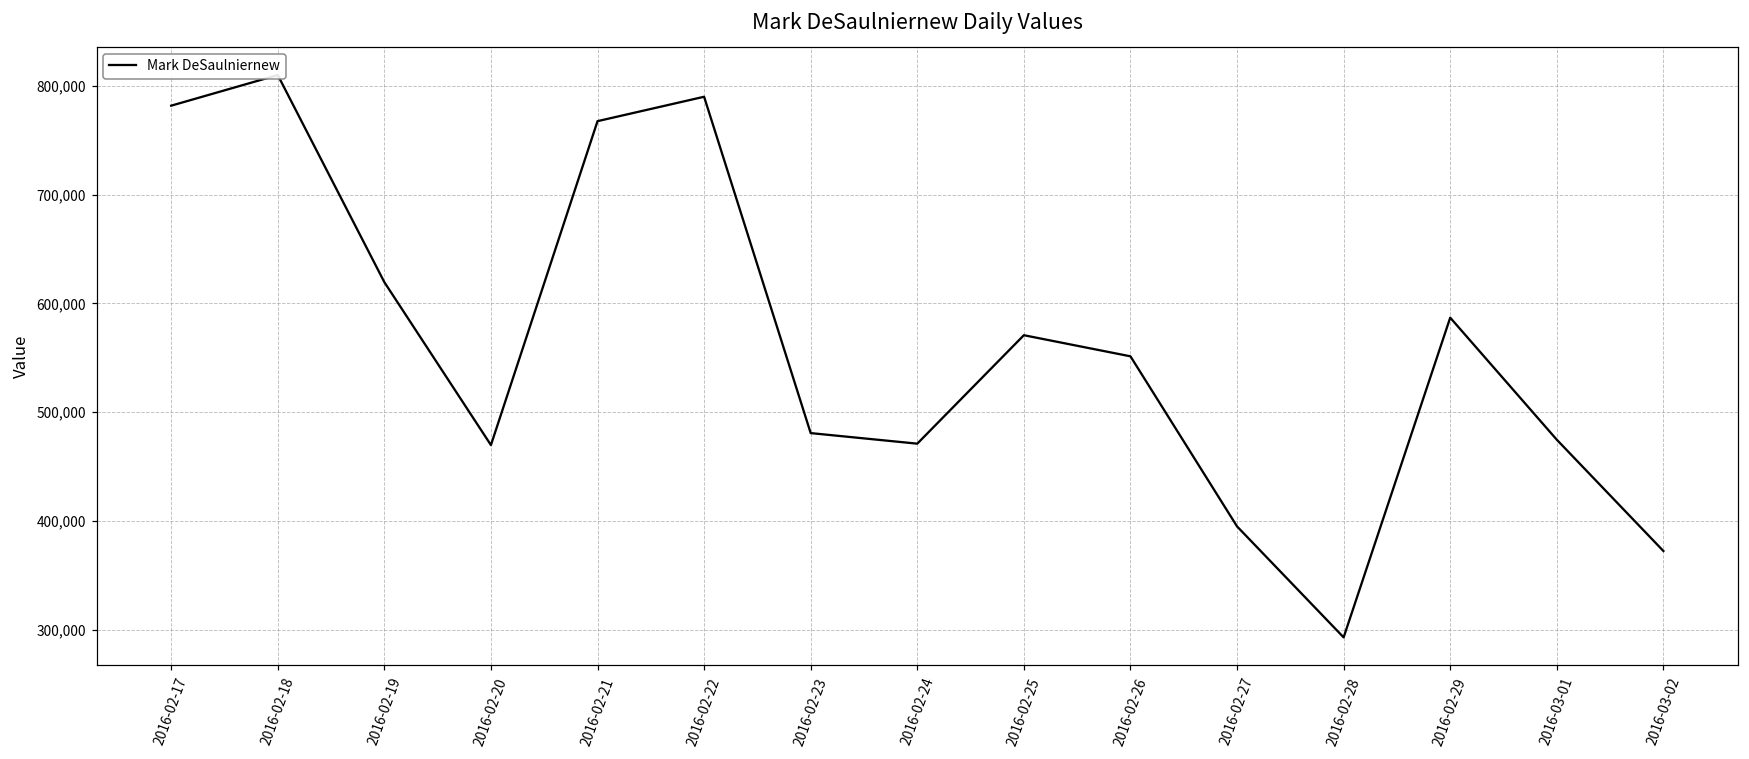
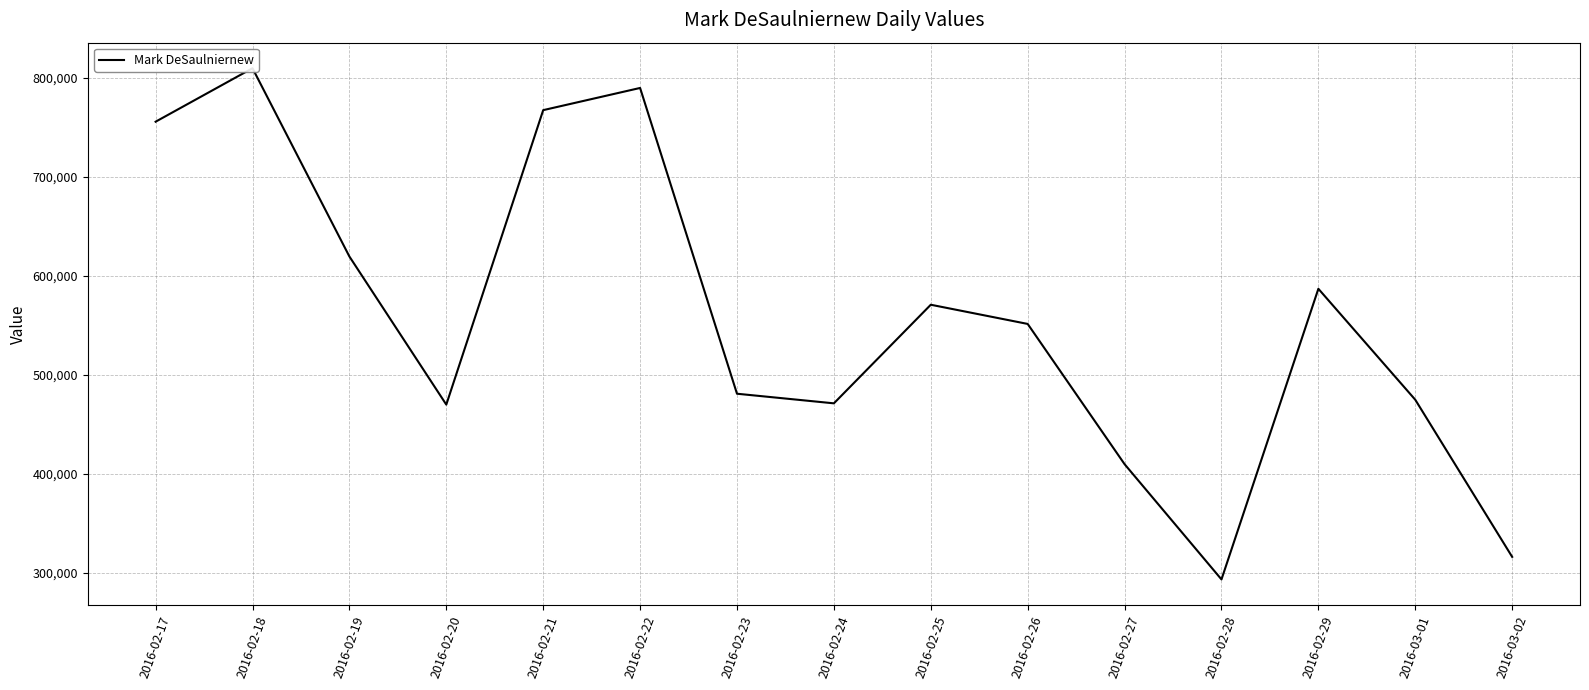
2016-02-17: 780,000 -> 760,000
2016-02-27: 400,000 -> 410,000
2016-03-02: 370,000 -> 320,000
